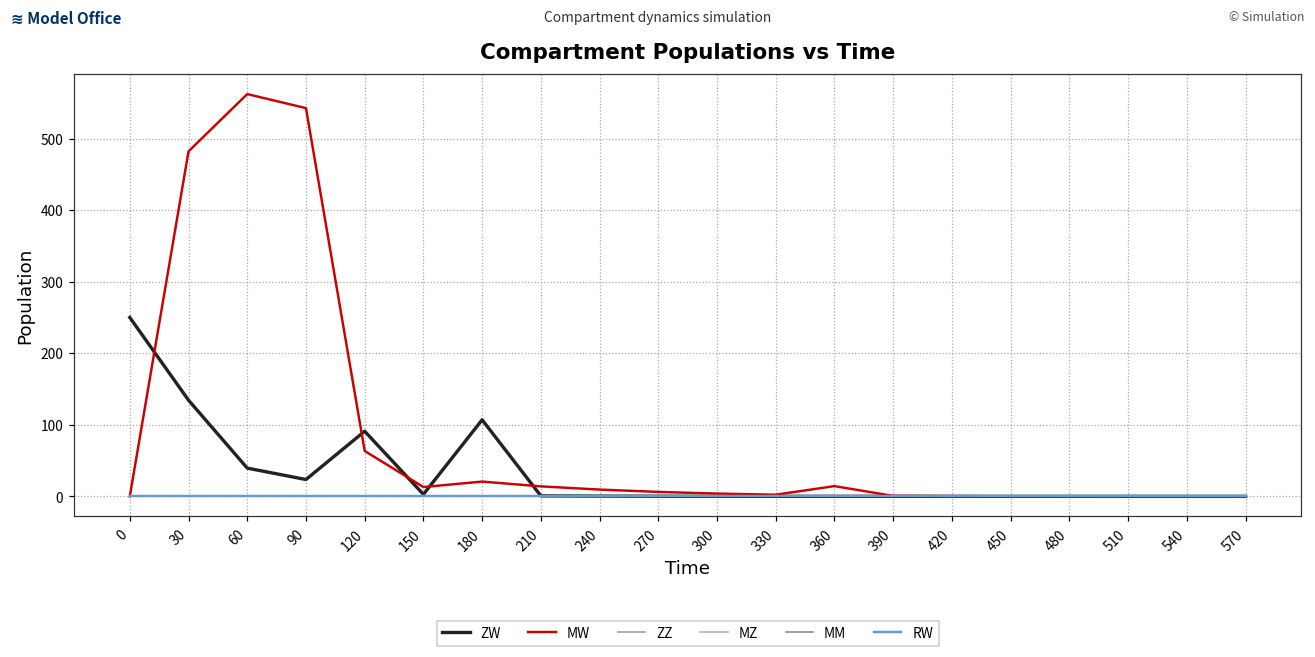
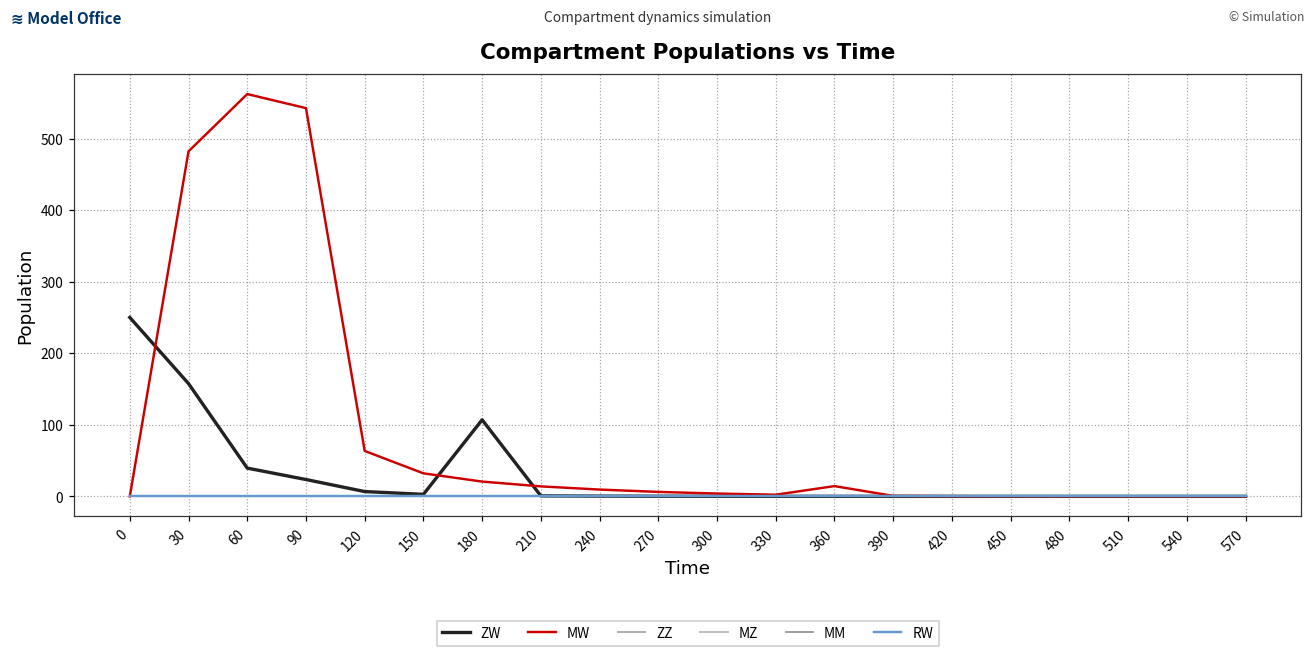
ZW, 30: 130 -> 160
ZW, 120: 90 -> 10
MW, 150: 10 -> 30
